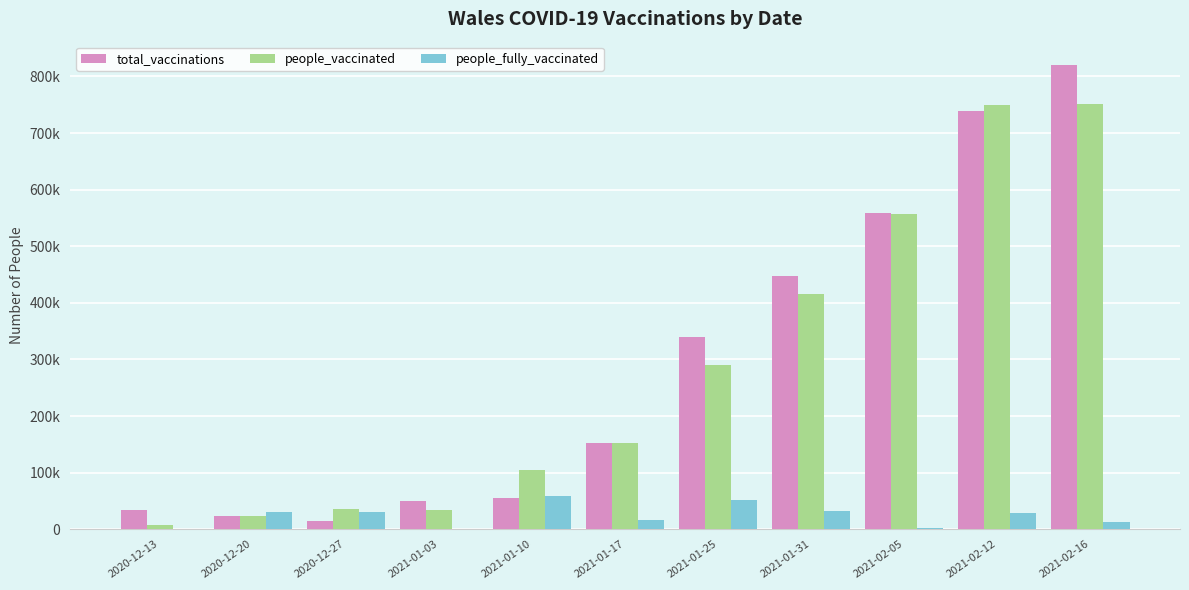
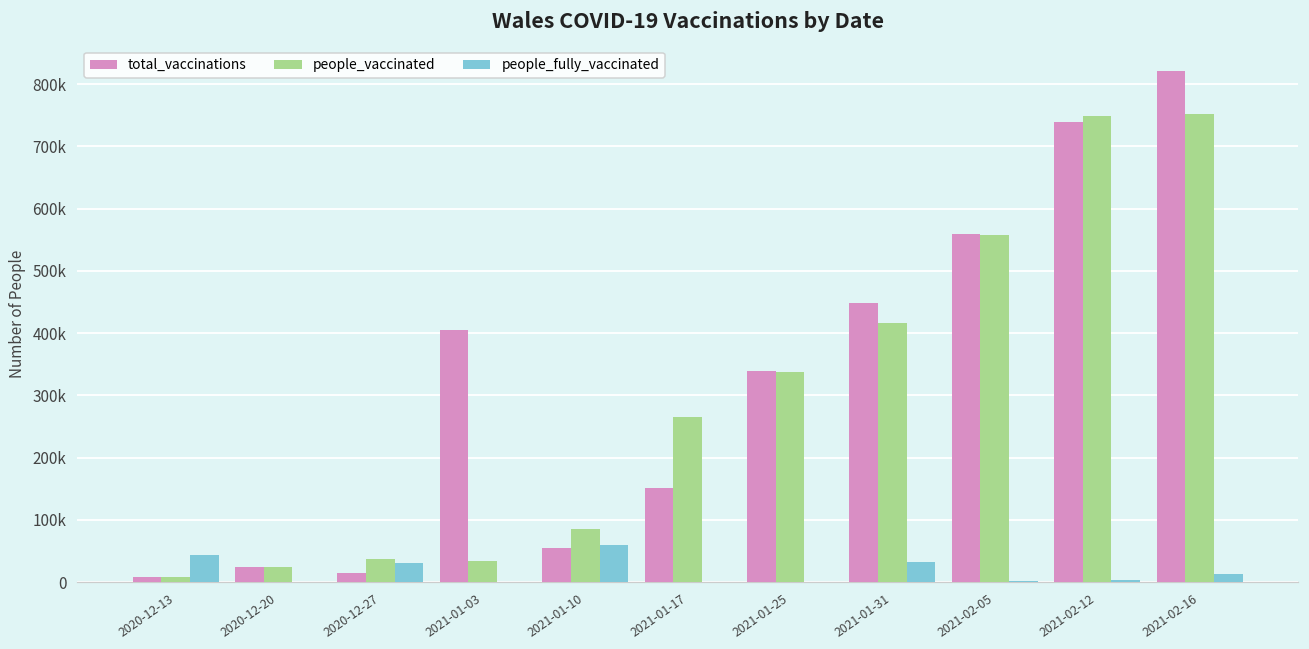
total_vaccinations, 2020-12-13: 30000 -> 10000
people_fully_vaccinated, 2020-12-13: 0 -> 40000
people_fully_vaccinated, 2020-12-20: 30000 -> 0
total_vaccinations, 2021-01-03: 50000 -> 400000
people_vaccinated, 2021-01-10: 110000 -> 90000
people_vaccinated, 2021-01-17: 150000 -> 260000
people_fully_vaccinated, 2021-01-17: 20000 -> 0
people_vaccinated, 2021-01-25: 290000 -> 340000
people_fully_vaccinated, 2021-01-25: 50000 -> 0
people_fully_vaccinated, 2021-02-12: 30000 -> 0
